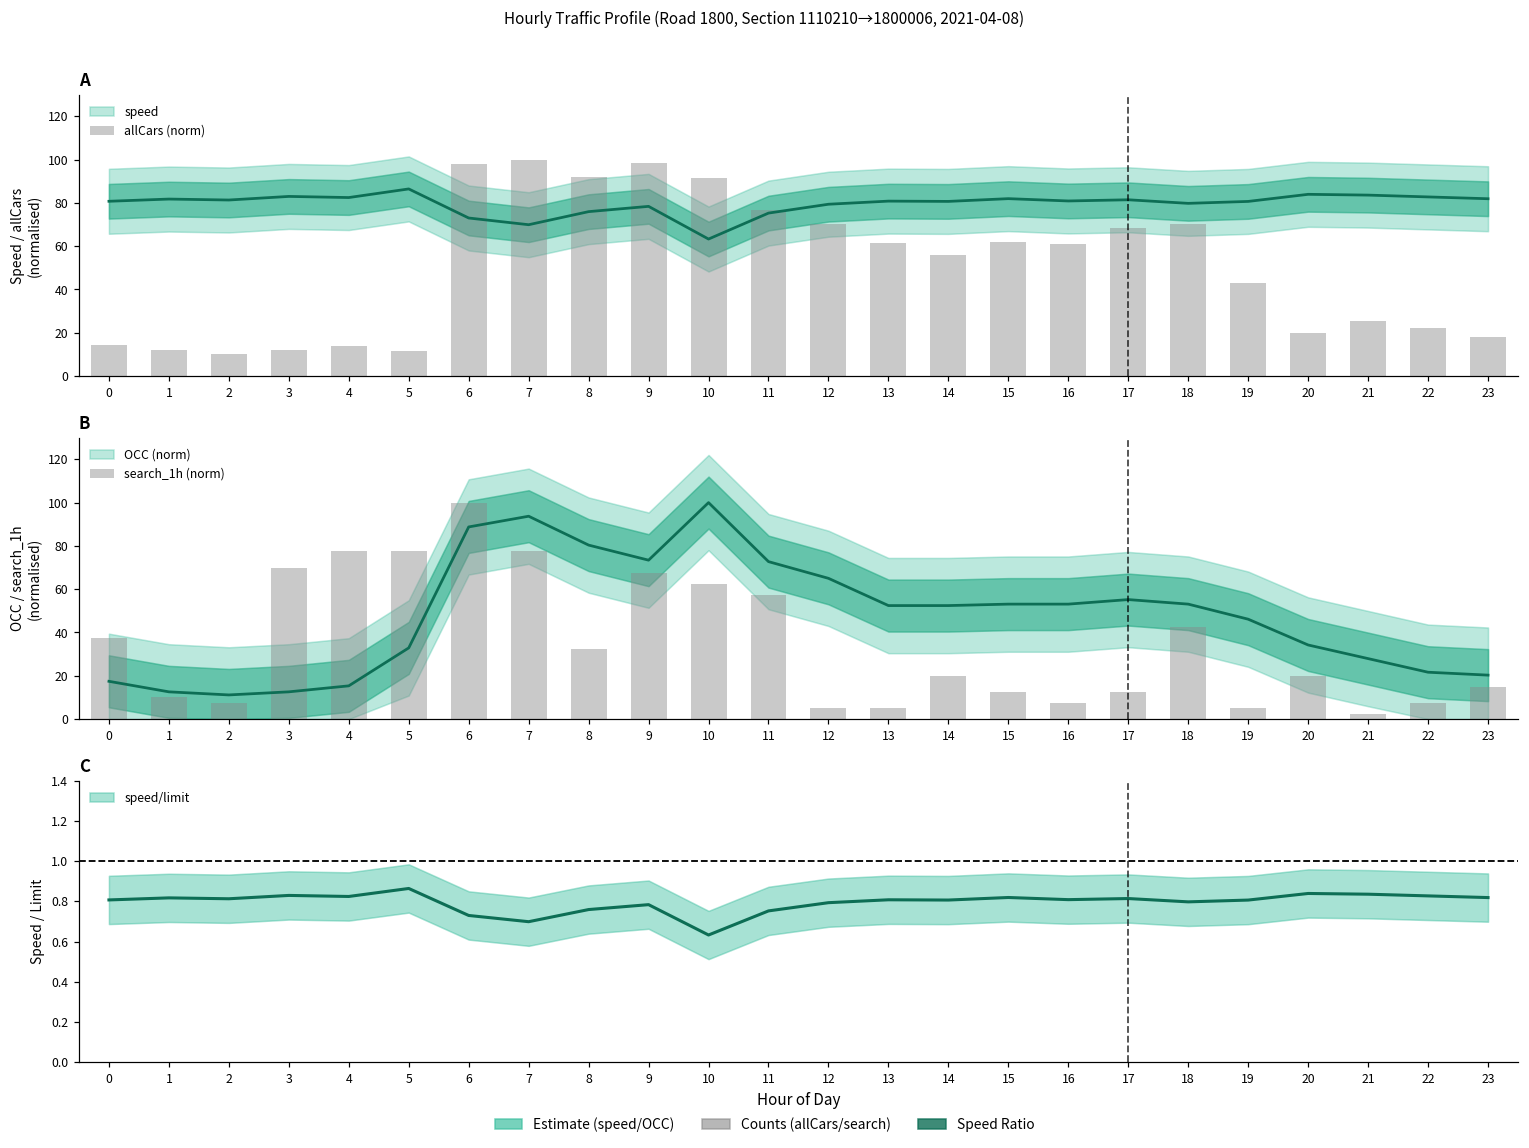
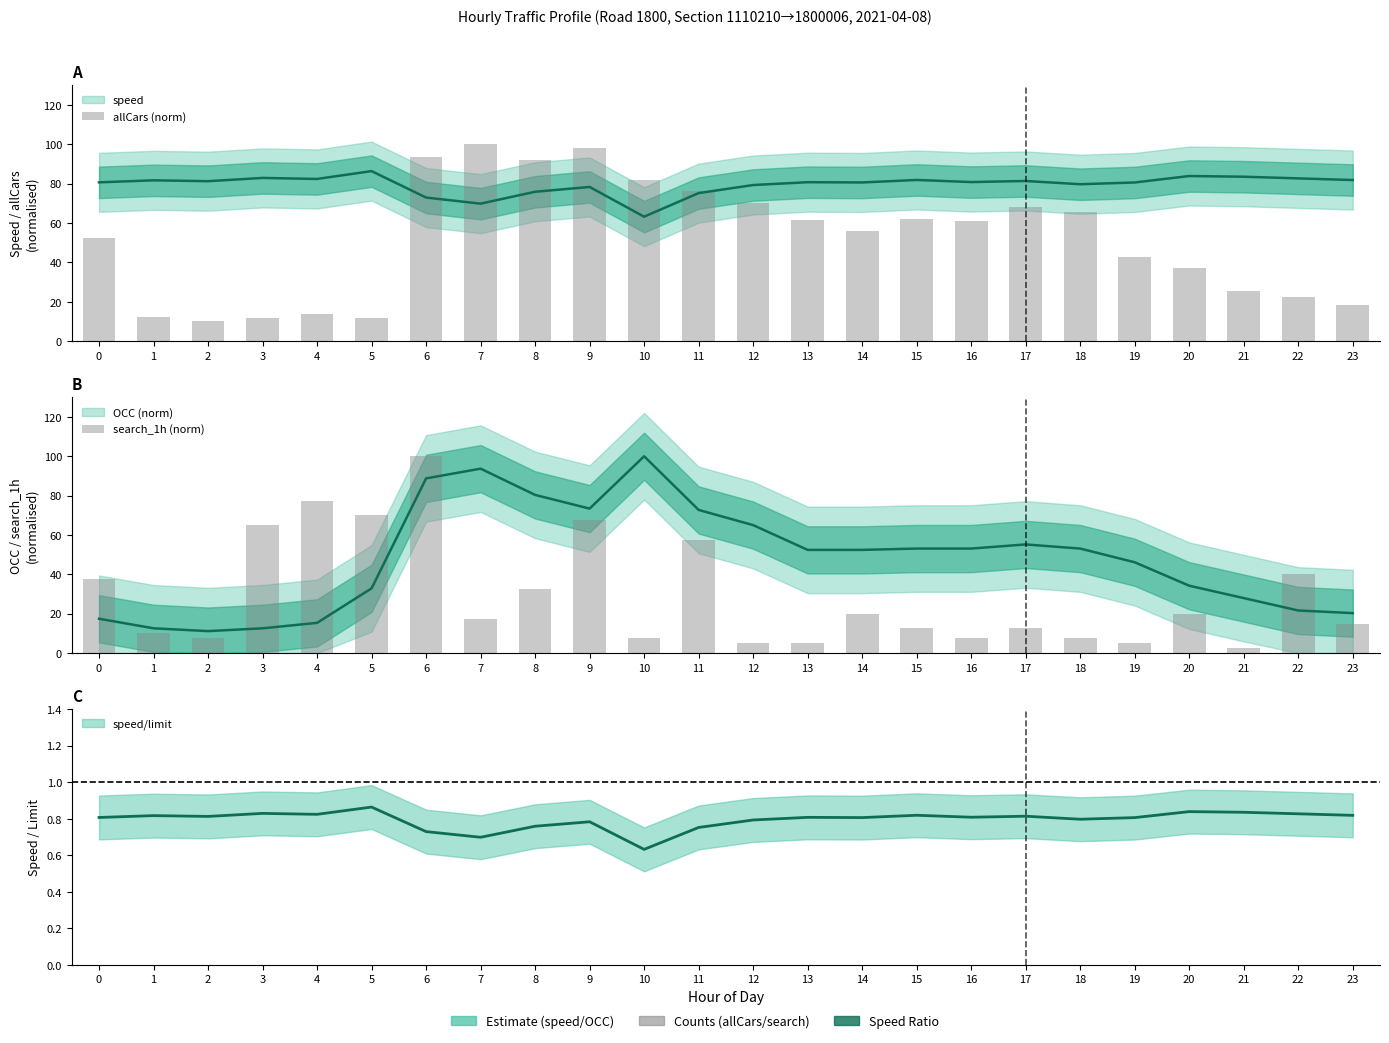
A, allCars (norm), 0: 14 -> 52
A, allCars (norm), 6: 98 -> 93
A, allCars (norm), 10: 92 -> 82
A, allCars (norm), 18: 70 -> 66
A, allCars (norm), 20: 20 -> 37
B, search_1h (norm), 3: 70 -> 65
B, search_1h (norm), 5: 78 -> 70
B, search_1h (norm), 7: 78 -> 18
B, search_1h (norm), 10: 63 -> 8
B, search_1h (norm), 18: 43 -> 8
B, search_1h (norm), 22: 8 -> 40
